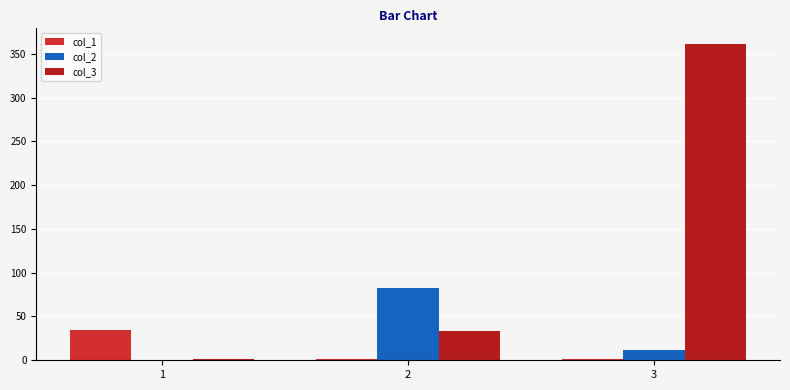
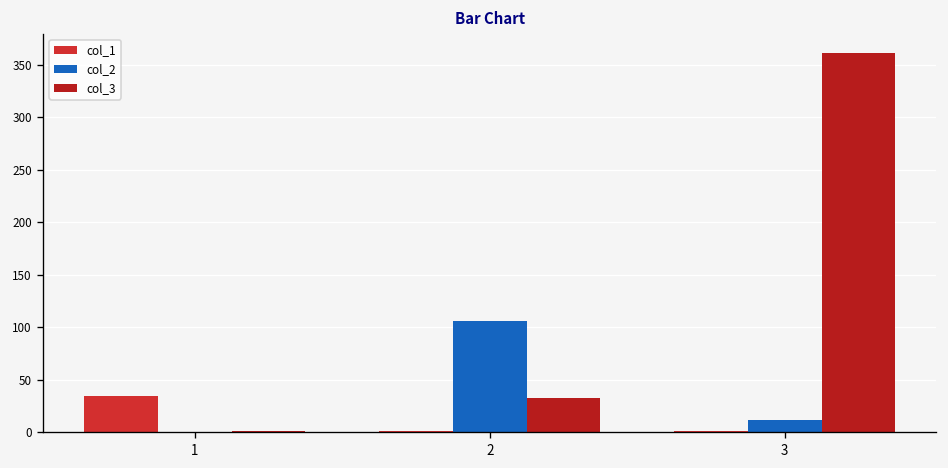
col_2, 2: 80 -> 110
